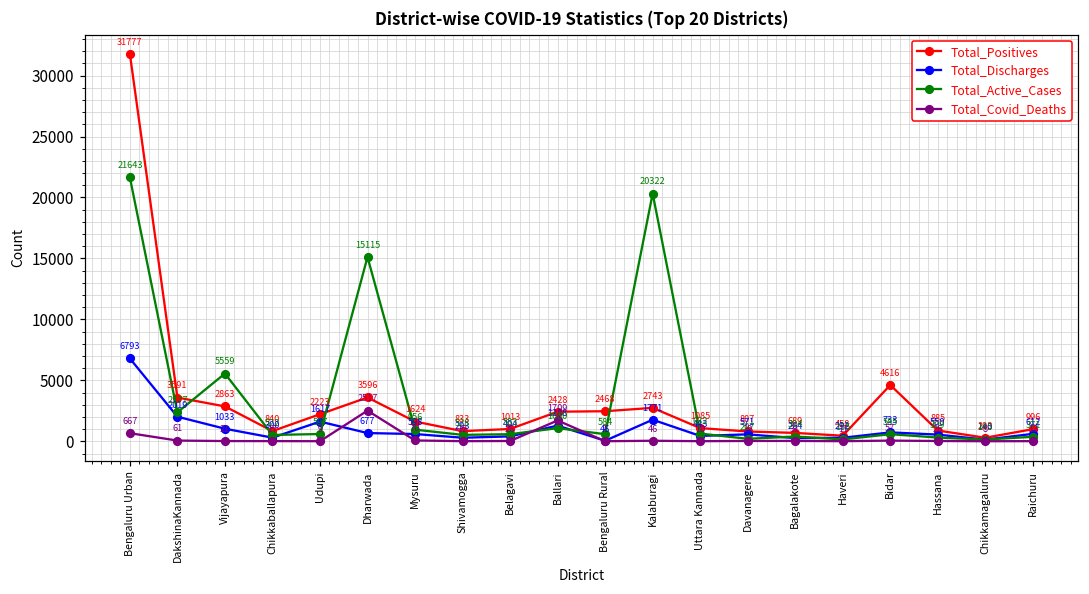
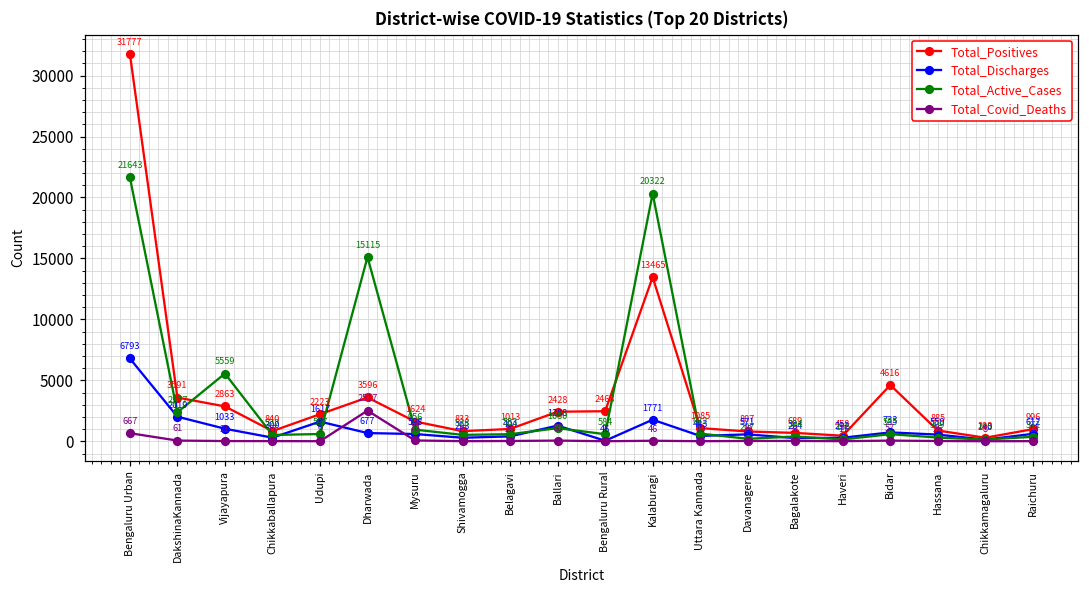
Total_Covid_Deaths, Ballari: 1709 -> 60
Total_Positives, Kalaburagi: 2743 -> 13465
